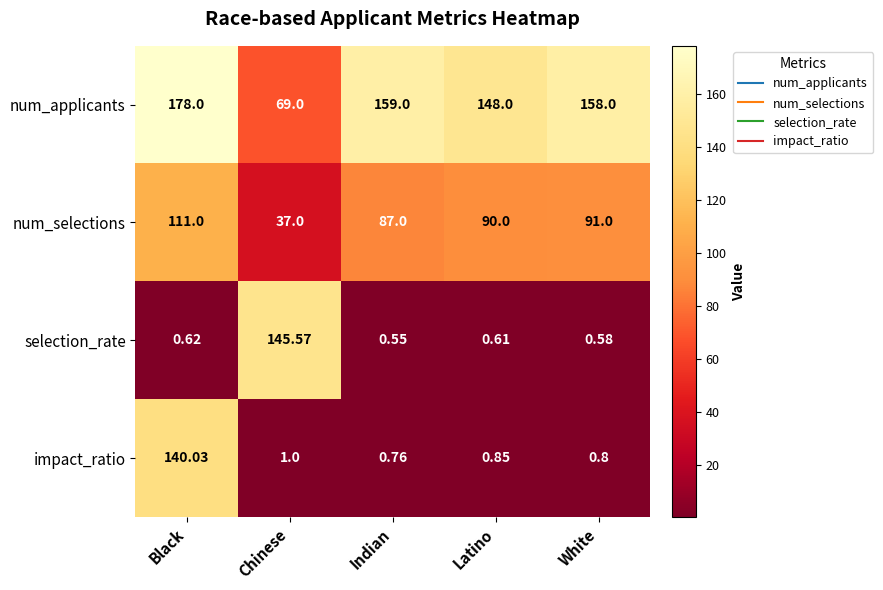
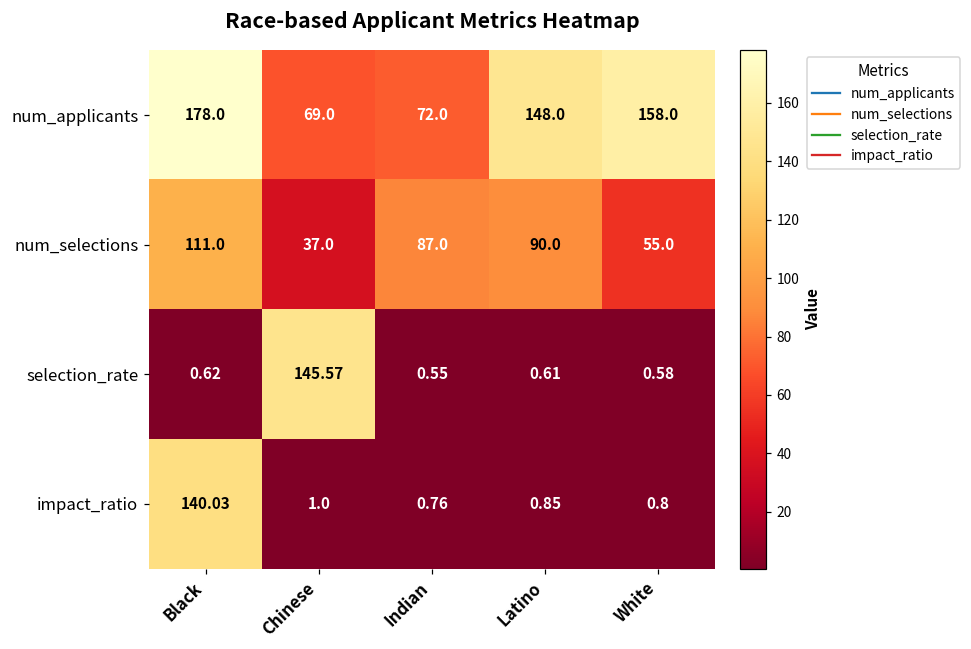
num_applicants, Indian: 159.0 -> 72.0
num_selections, White: 91.0 -> 55.0
